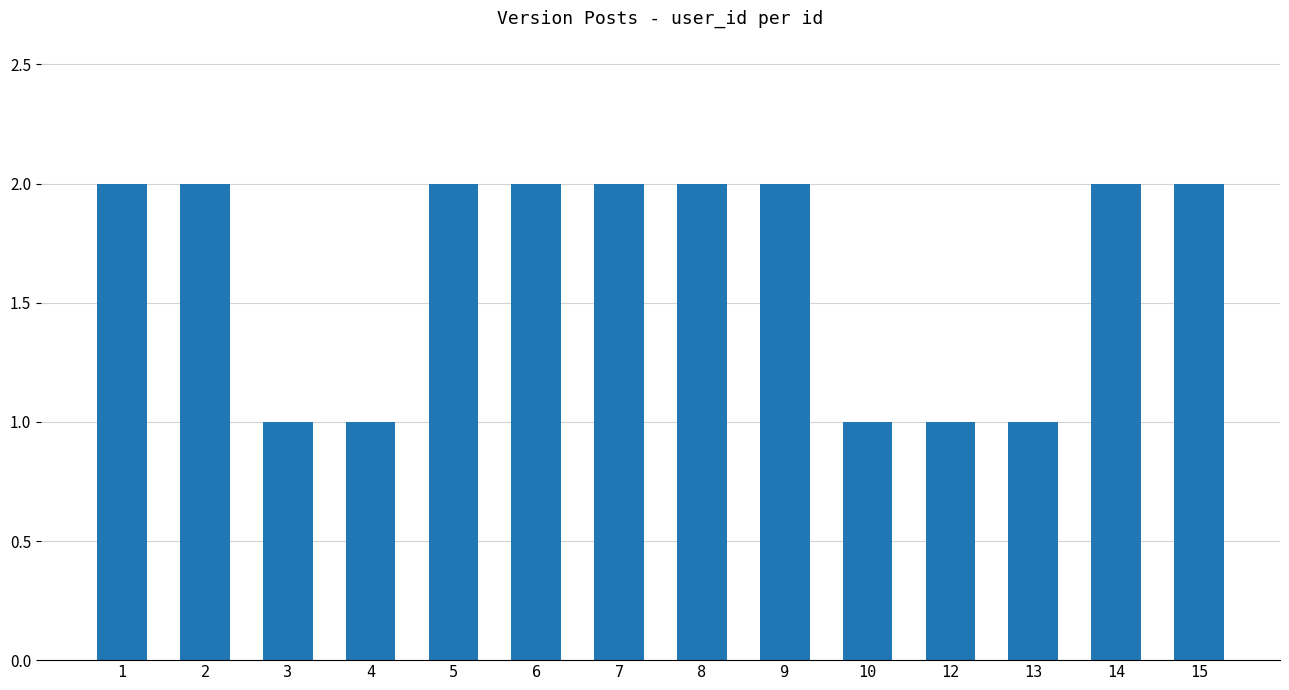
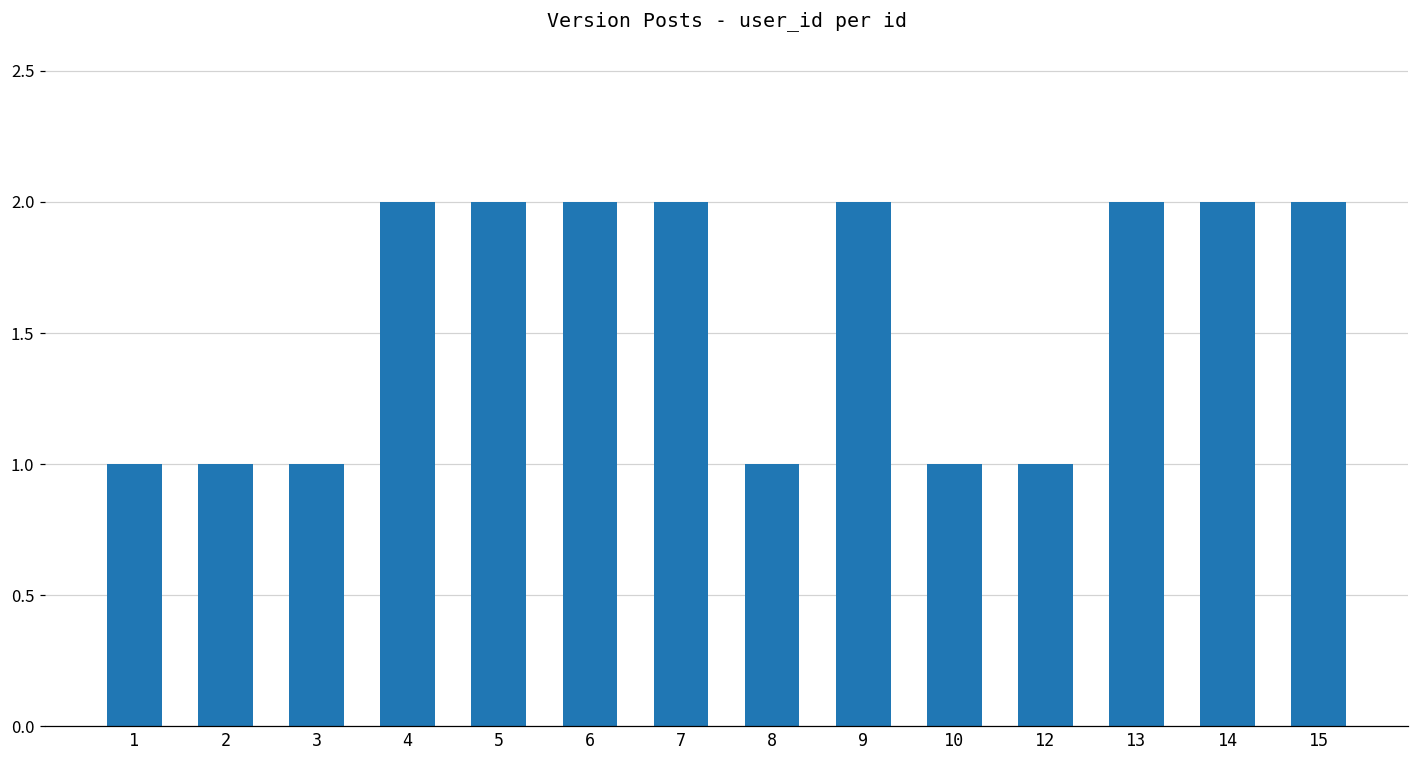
1: 2 -> 1
2: 2 -> 1
4: 1 -> 2
8: 2 -> 1
13: 1 -> 2
